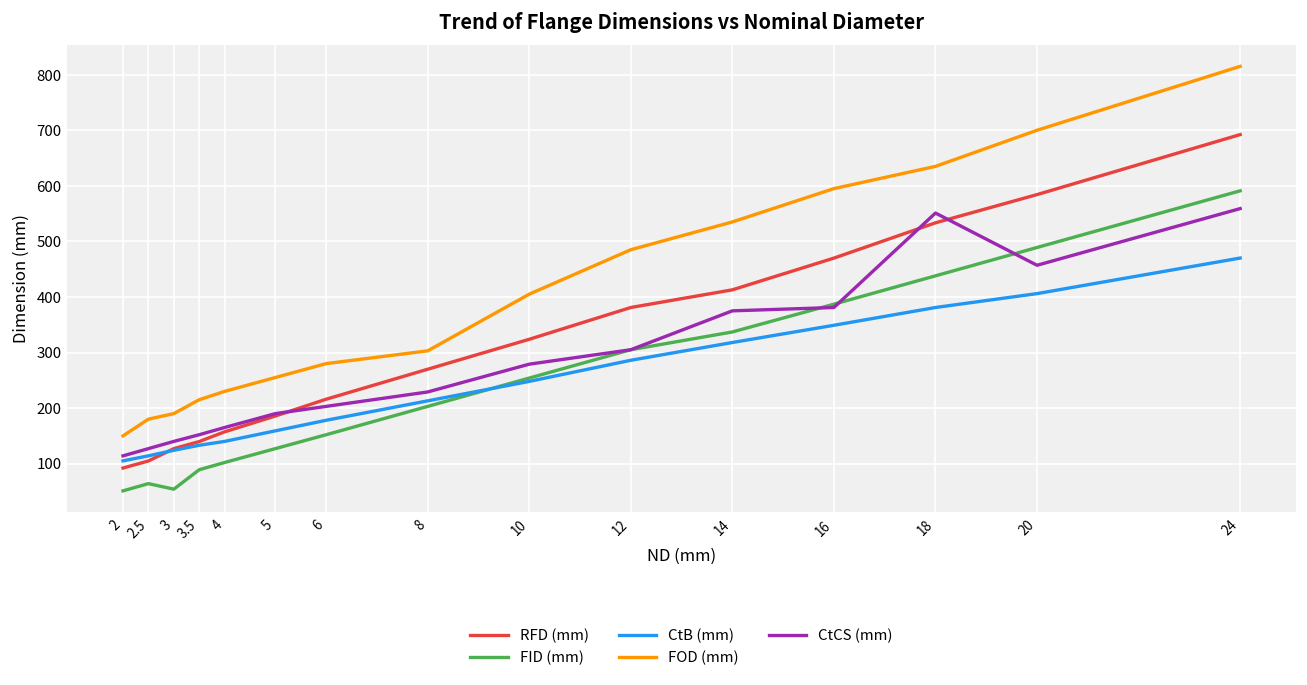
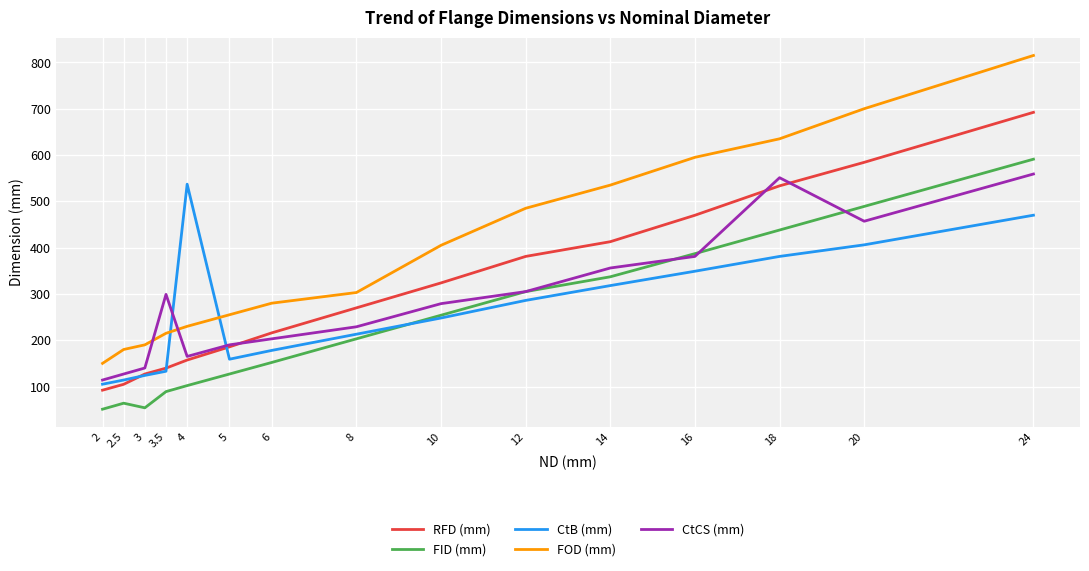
CtCS (mm), 3.5: 150 -> 300
CtB (mm), 4: 140 -> 540
CtCS (mm), 14: 380 -> 360
